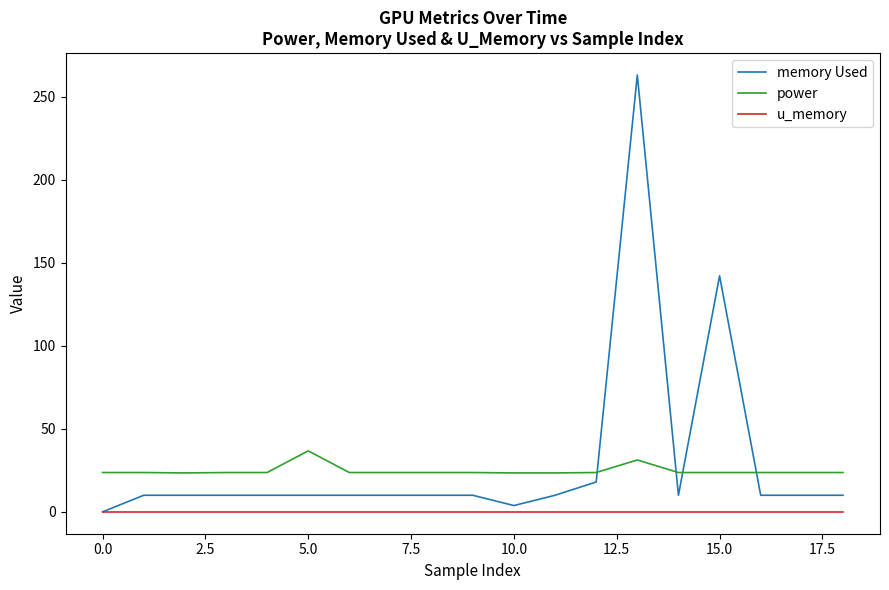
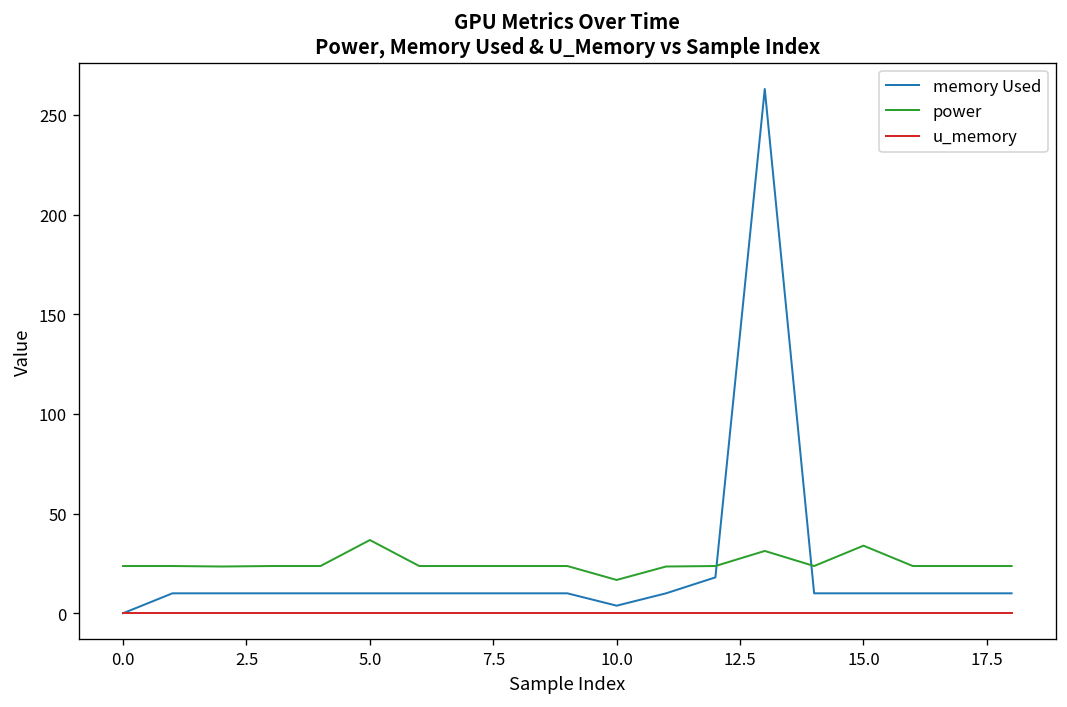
power, 10.0: 23 -> 17
memory Used, 15.0: 142 -> 10
power, 15.0: 24 -> 34
